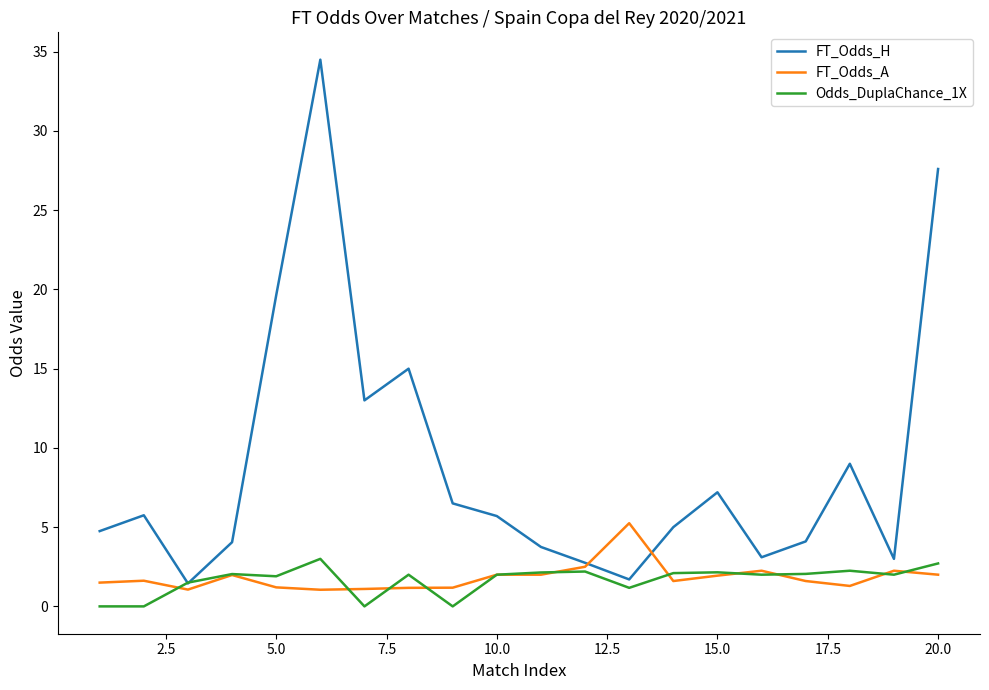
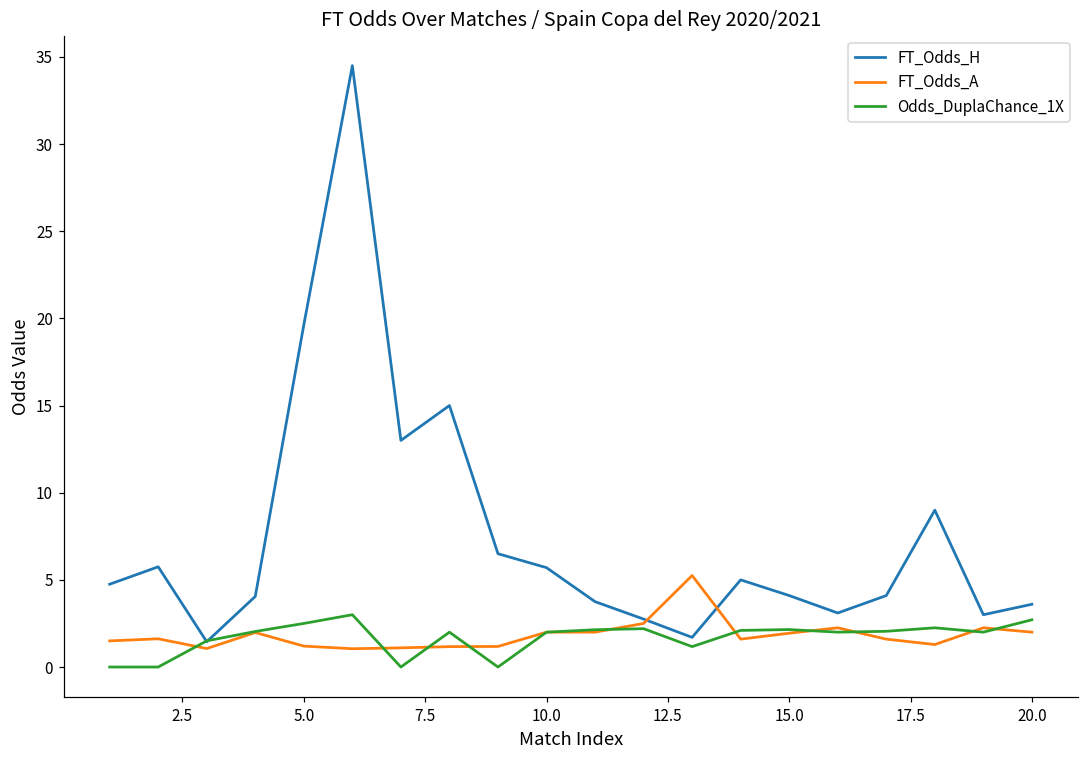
Odds_DuplaChance_1X, 5.0: 1.9 -> 2.5
FT_Odds_H, 15.0: 7.2 -> 4.1
FT_Odds_H, 20.0: 27.6 -> 3.6
